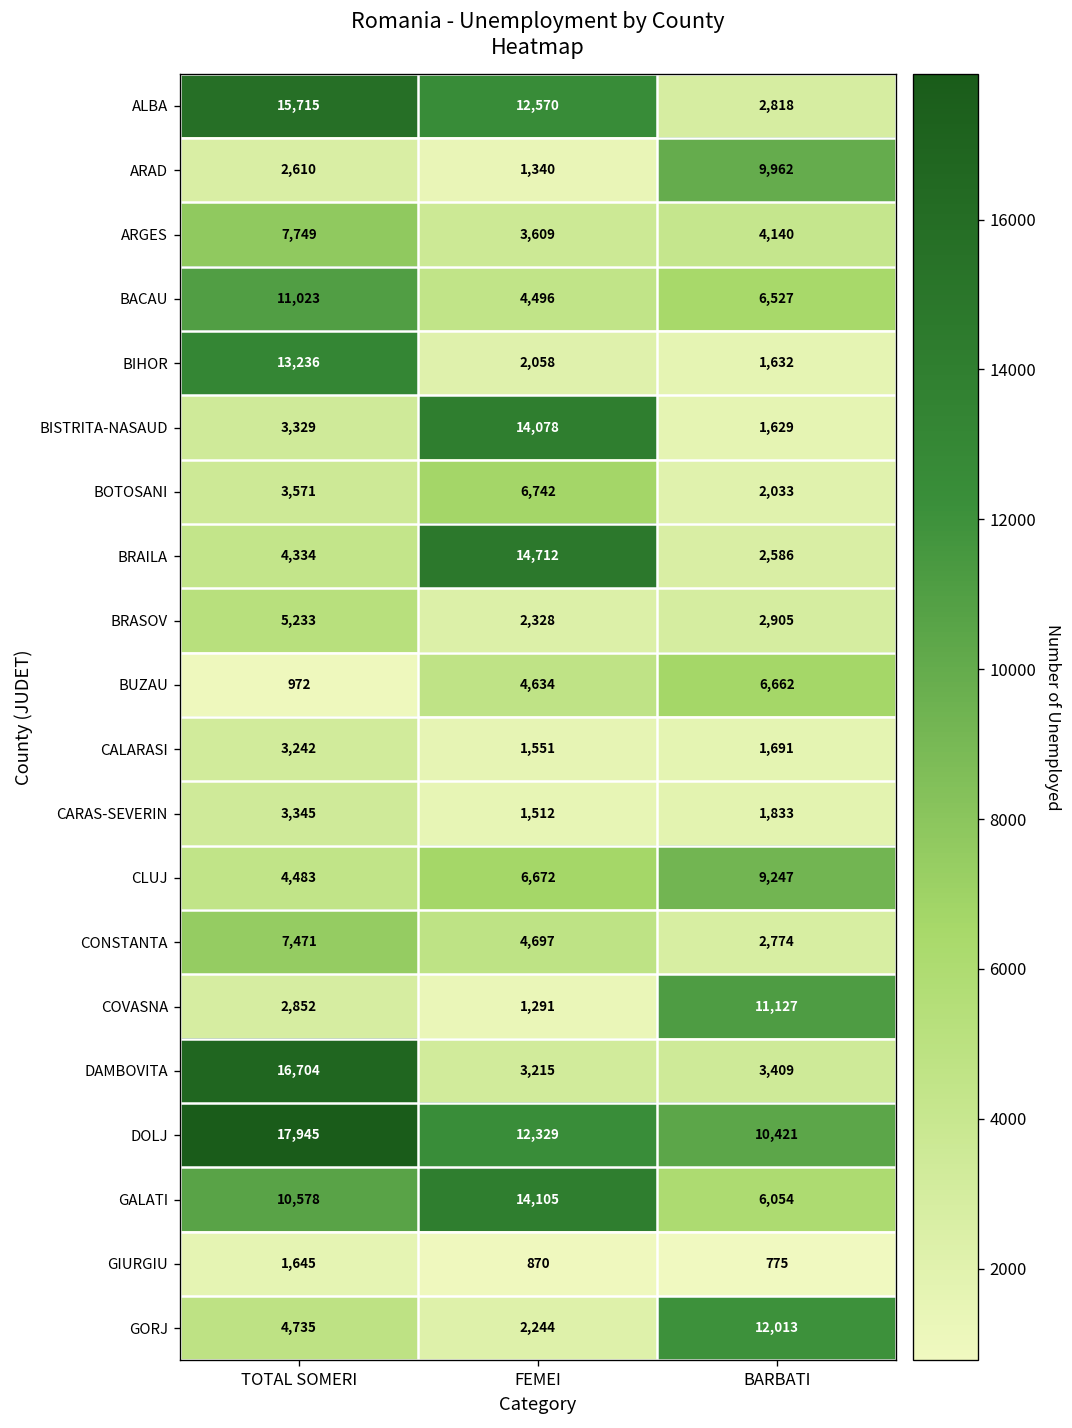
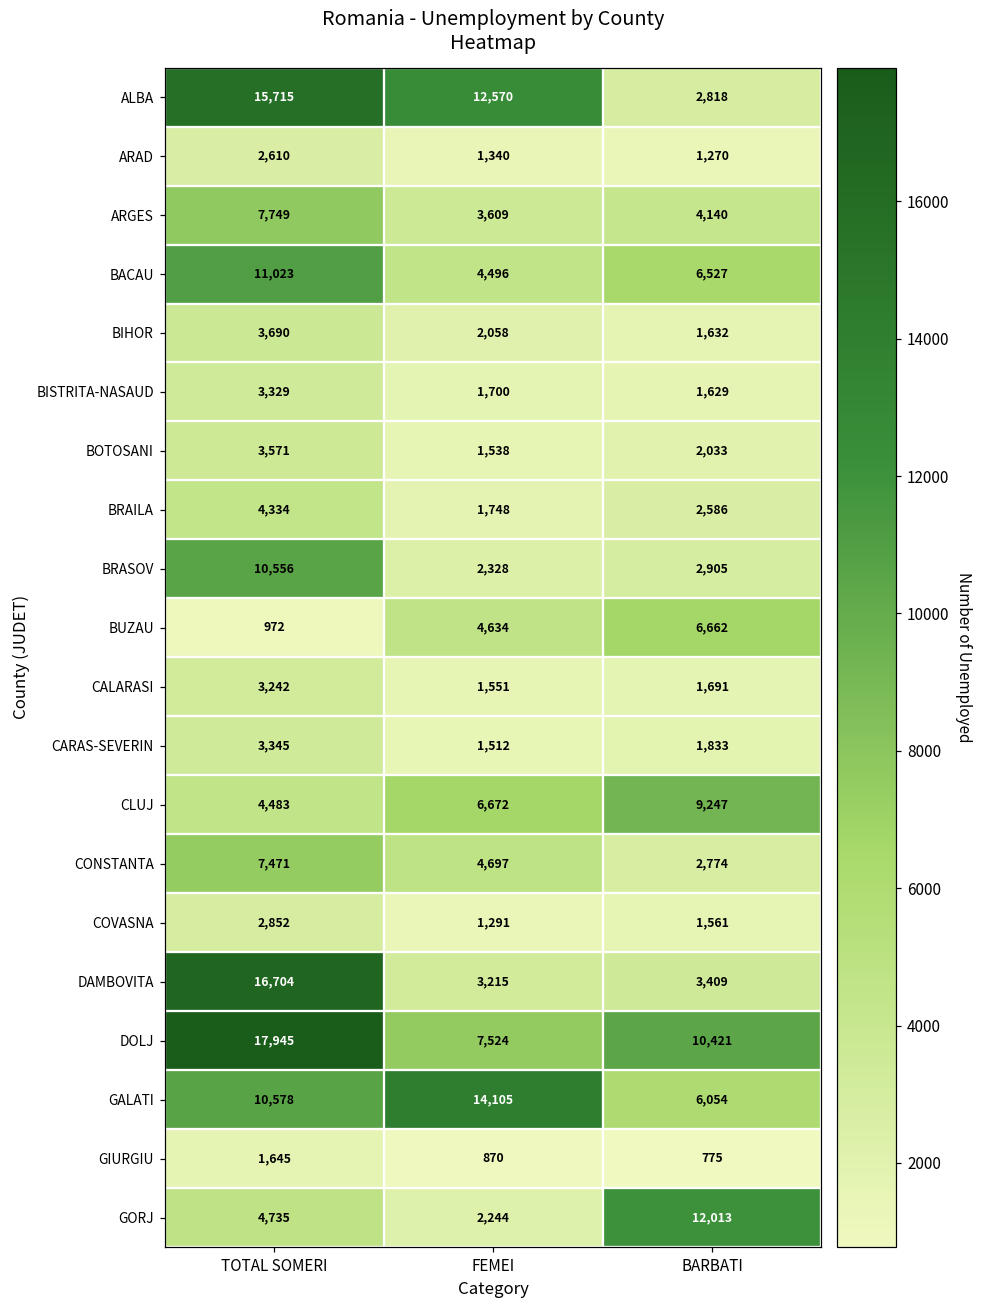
ARAD, BARBATI: 9,962 -> 1,270
BIHOR, TOTAL SOMERI: 13,236 -> 3,690
BISTRITA-NASAUD, FEMEI: 14,078 -> 1,700
BOTOSANI, FEMEI: 6,742 -> 1,538
BRAILA, FEMEI: 14,712 -> 1,748
BRASOV, TOTAL SOMERI: 5,233 -> 10,556
COVASNA, BARBATI: 11,127 -> 1,561
DOLJ, FEMEI: 12,329 -> 7,524
